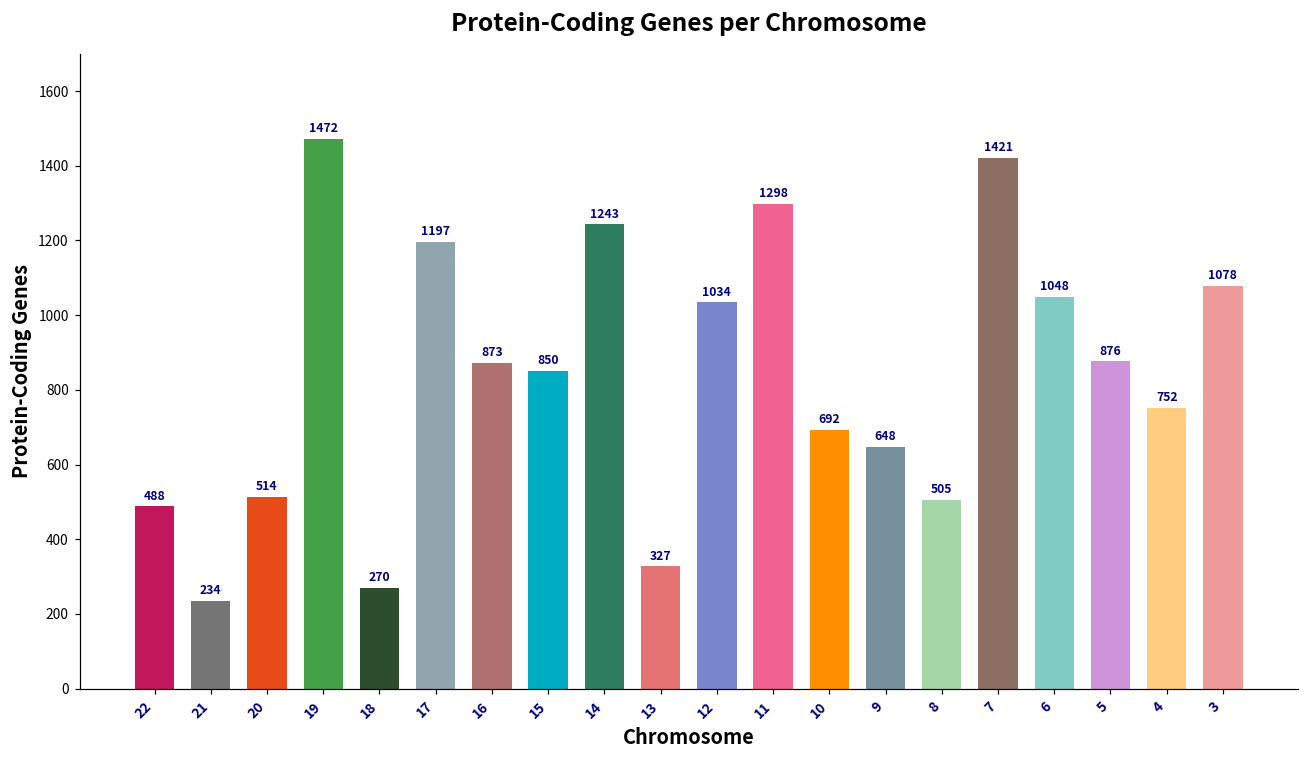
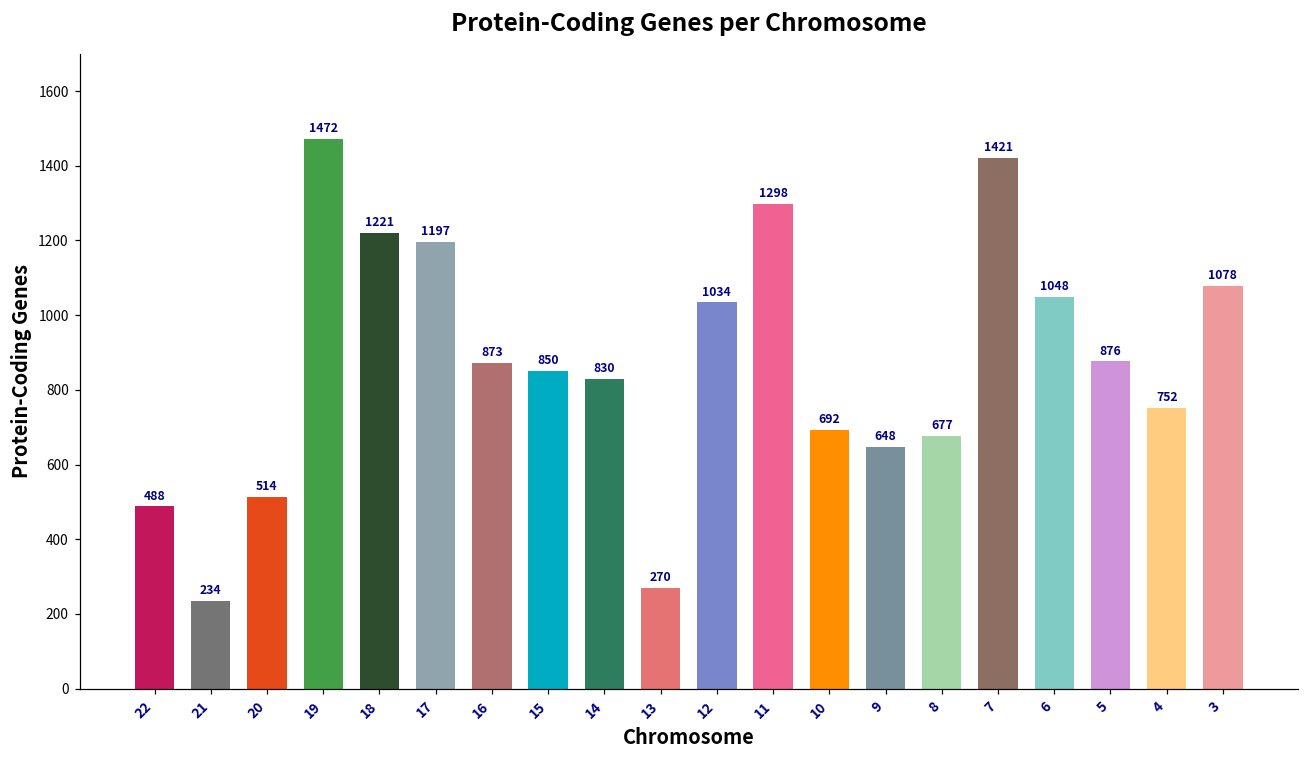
18: 270 -> 1221
14: 1243 -> 830
13: 327 -> 270
8: 505 -> 677
